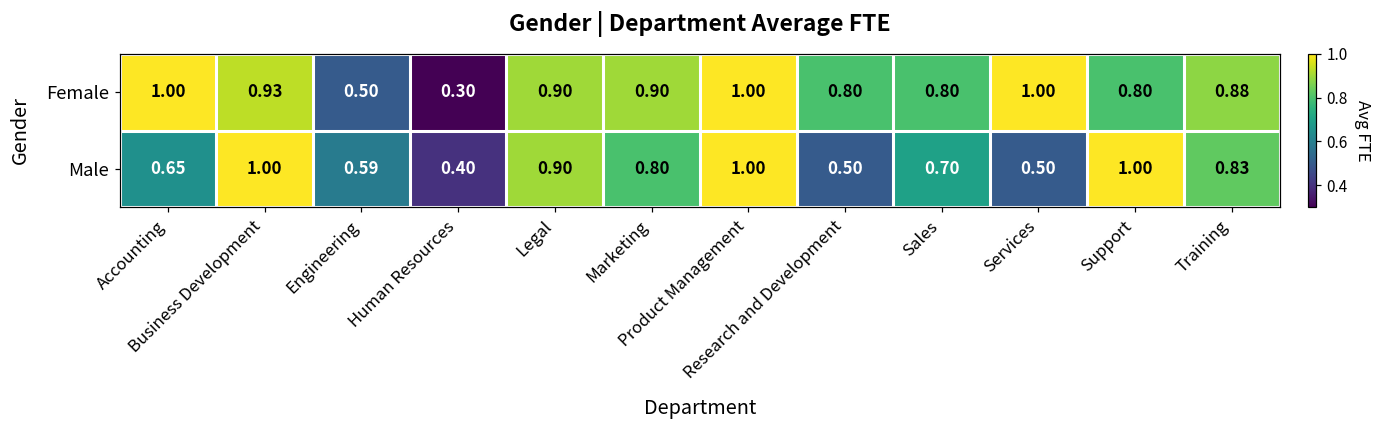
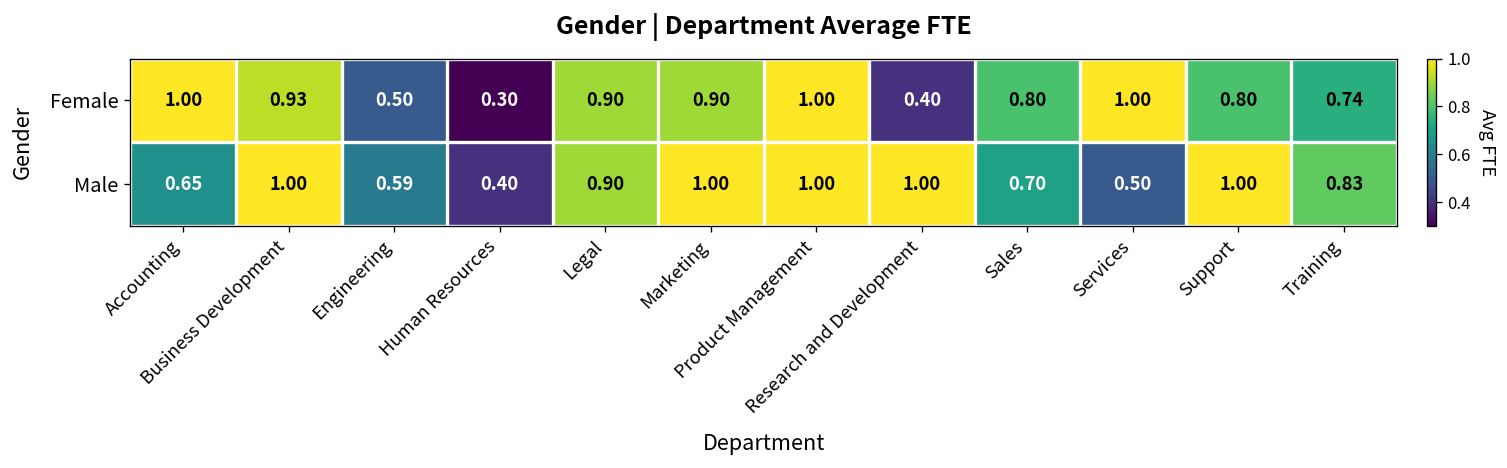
Female, Research and Development: 0.80 -> 0.40
Female, Training: 0.88 -> 0.74
Male, Marketing: 0.80 -> 1.00
Male, Research and Development: 0.50 -> 1.00
